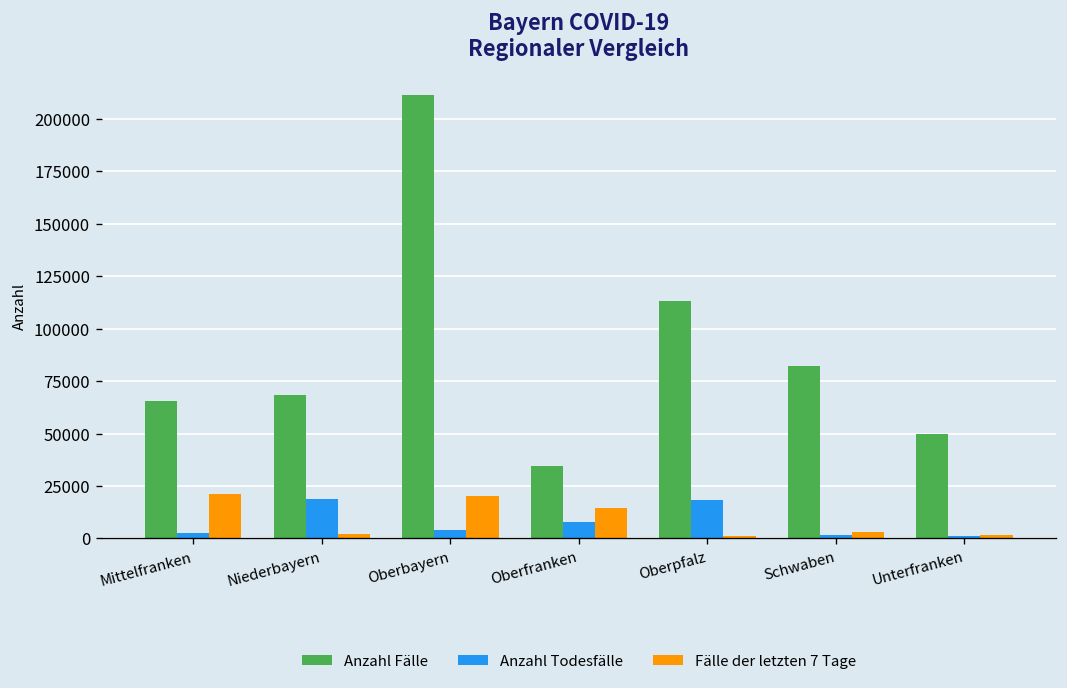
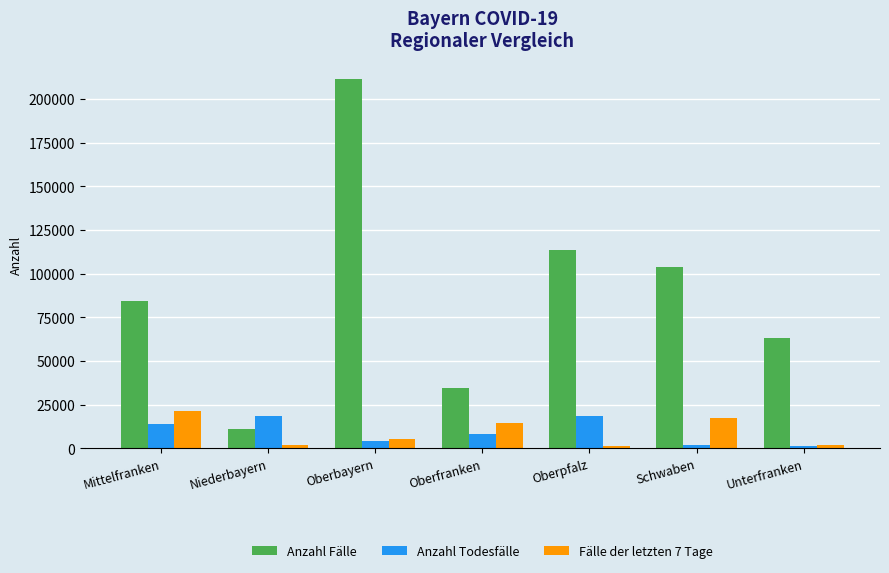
Anzahl Fälle, Mittelfranken: 65000 -> 84000
Anzahl Todesfälle, Mittelfranken: 2000 -> 14000
Anzahl Fälle, Niederbayern: 68000 -> 11000
Fälle der letzten 7 Tage, Oberbayern: 20000 -> 5000
Anzahl Fälle, Schwaben: 82000 -> 104000
Fälle der letzten 7 Tage, Schwaben: 3000 -> 17000
Anzahl Fälle, Unterfranken: 50000 -> 63000
